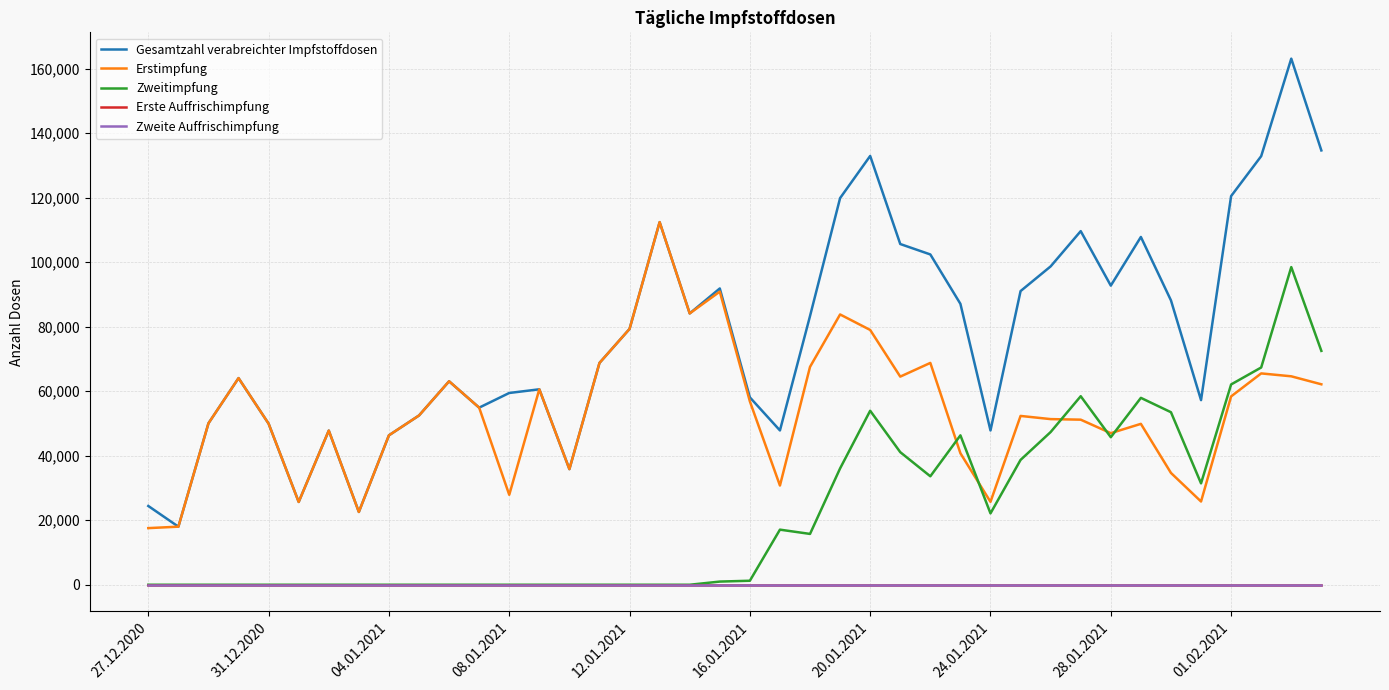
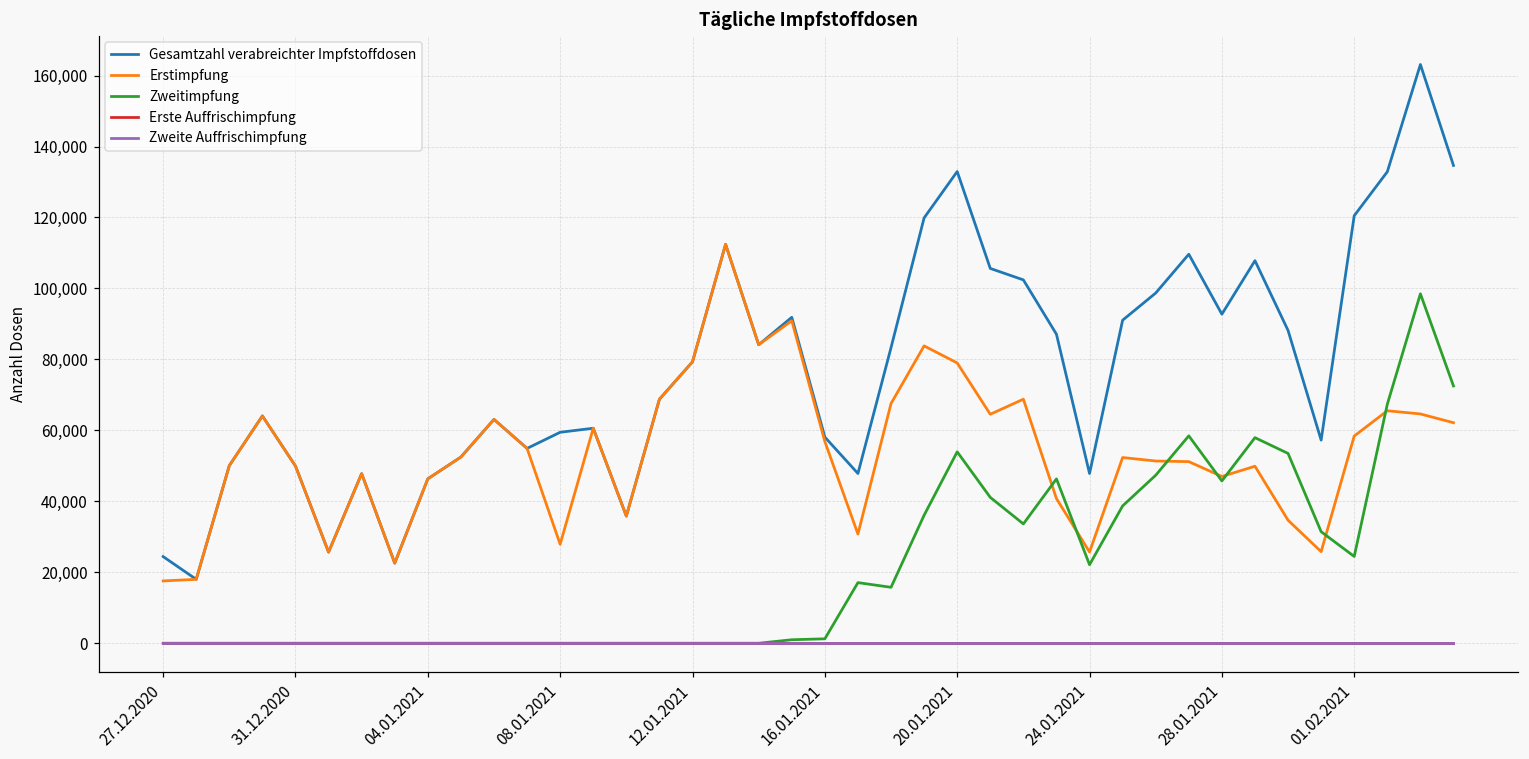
Zweitimpfung, 01.02.2021: 62,000 -> 24,000
